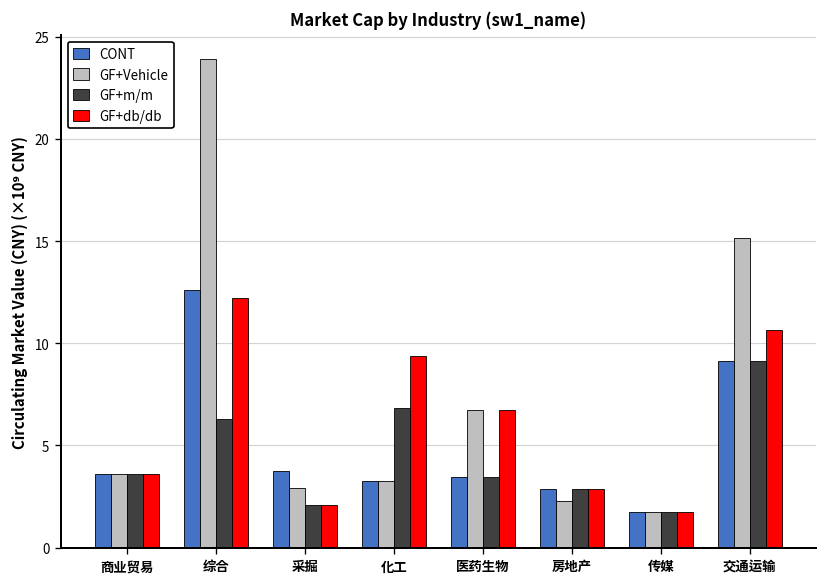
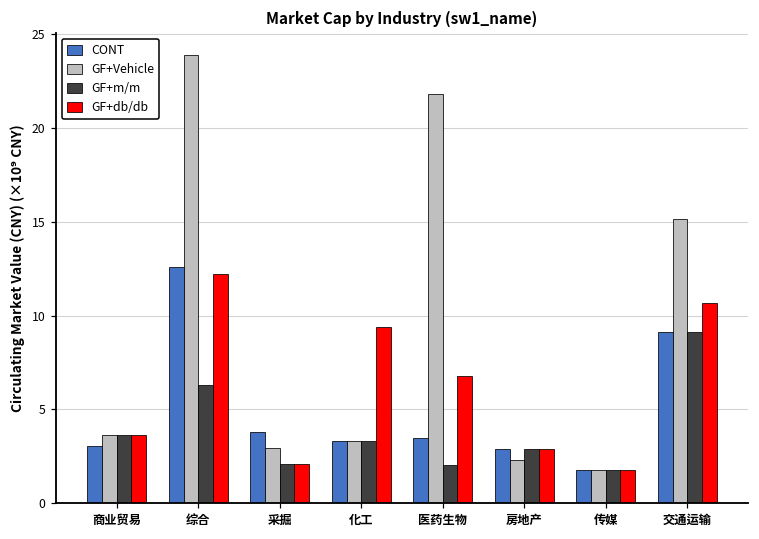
CONT, 商业贸易: 3.6 -> 3.1
GF+m/m, 化工: 6.8 -> 3.3
GF+Vehicle, 医药生物: 6.8 -> 21.8
GF+m/m, 医药生物: 3.4 -> 2.0
